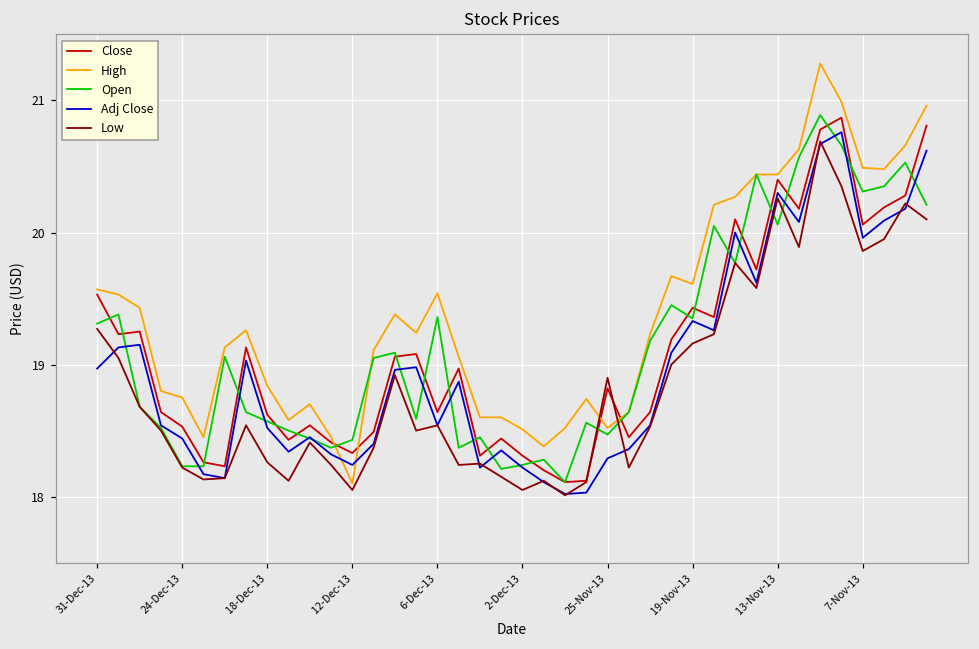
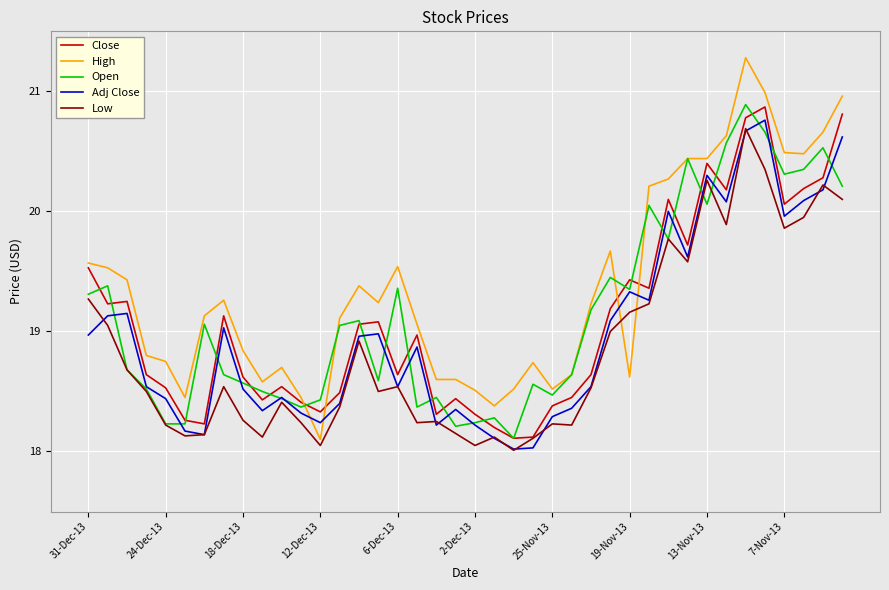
Close, 25-Nov-13: 18.82 -> 18.38
Low, 25-Nov-13: 18.90 -> 18.23
High, 19-Nov-13: 19.61 -> 18.62
